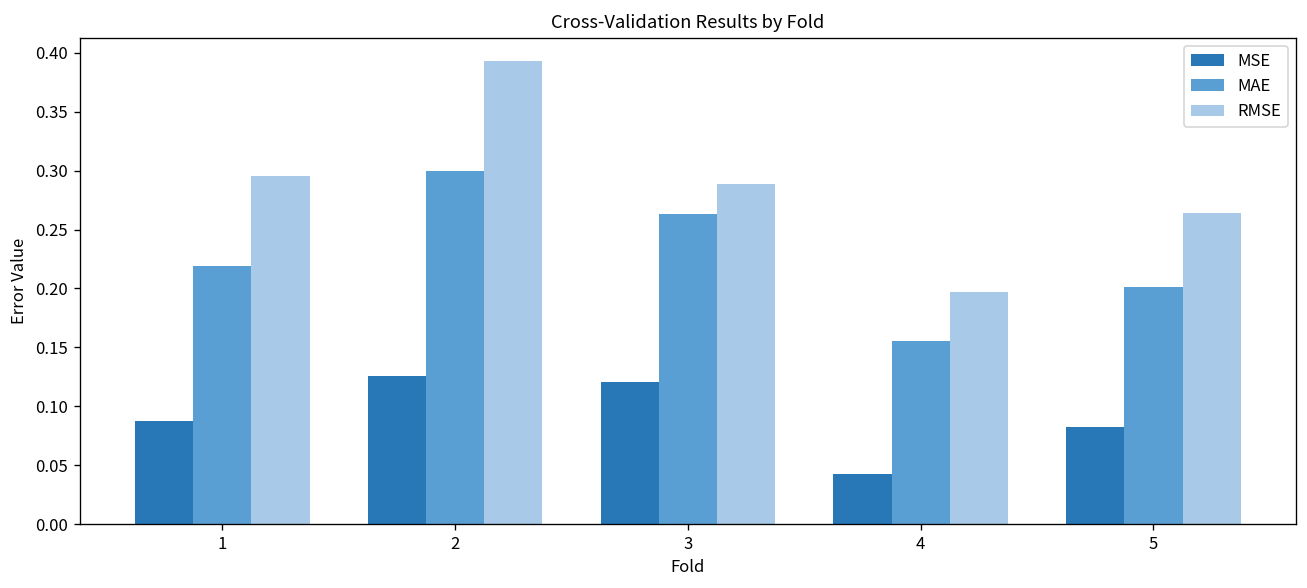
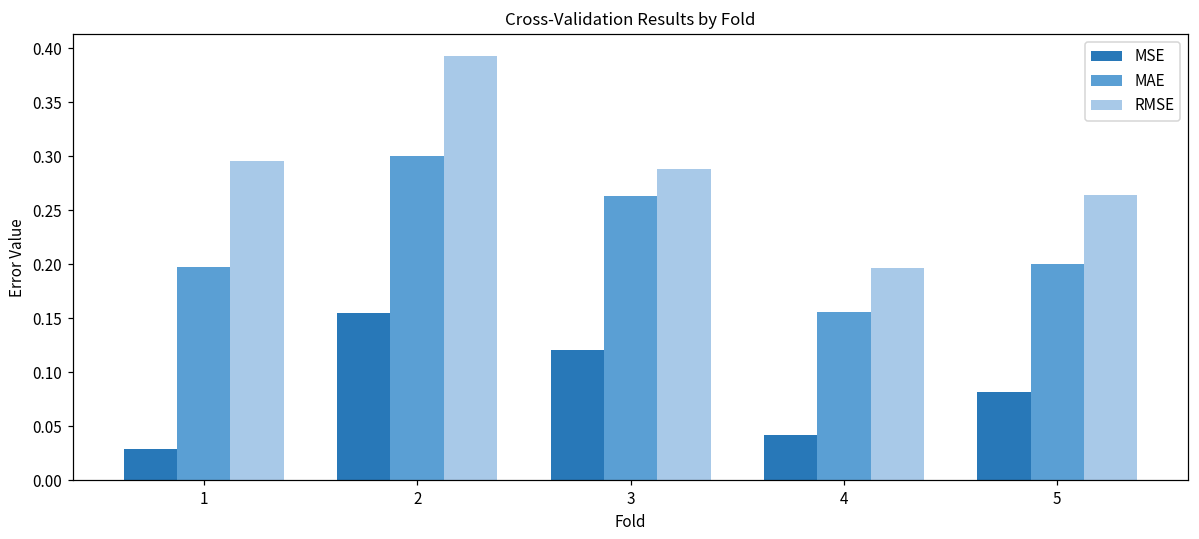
MSE, 1: 0.09 -> 0.03
MAE, 1: 0.22 -> 0.20
MSE, 2: 0.13 -> 0.15
